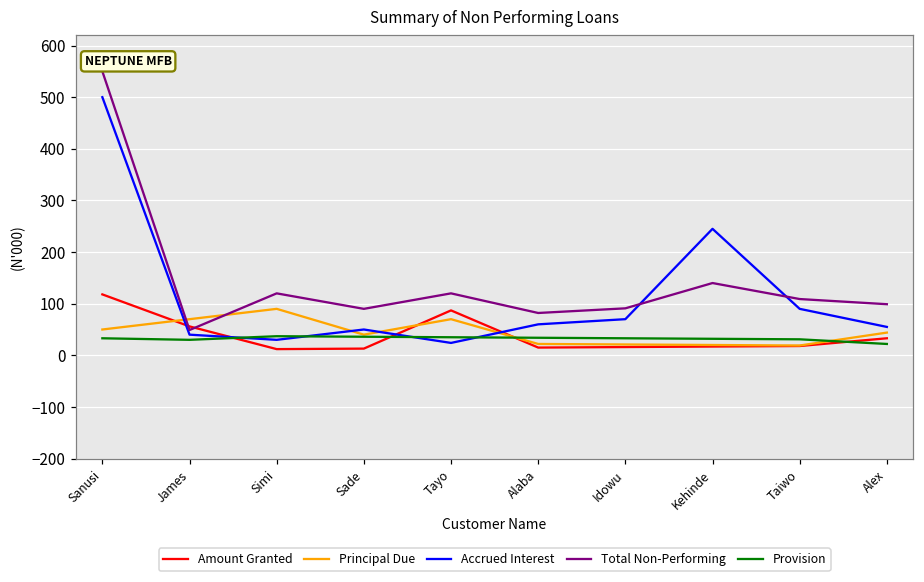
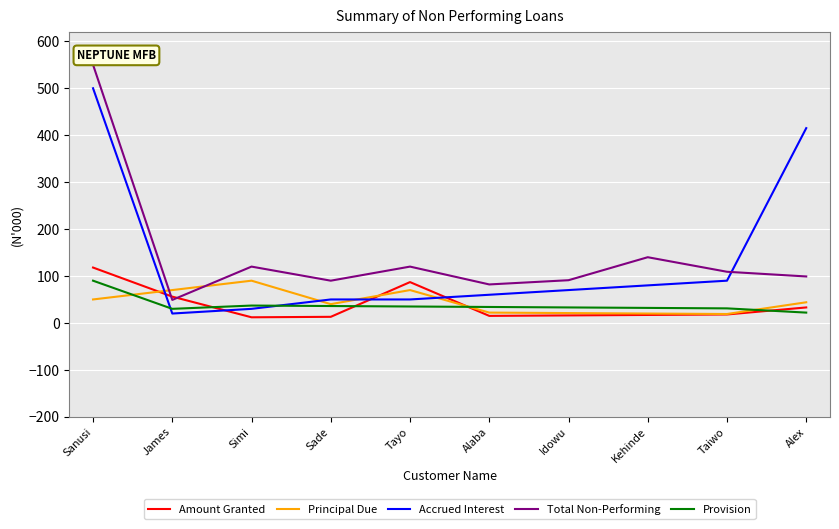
Provision, Sanusi: 30 -> 90
Accrued Interest, James: 40 -> 20
Accrued Interest, Tayo: 20 -> 50
Accrued Interest, Kehinde: 250 -> 80
Accrued Interest, Alex: 60 -> 420
